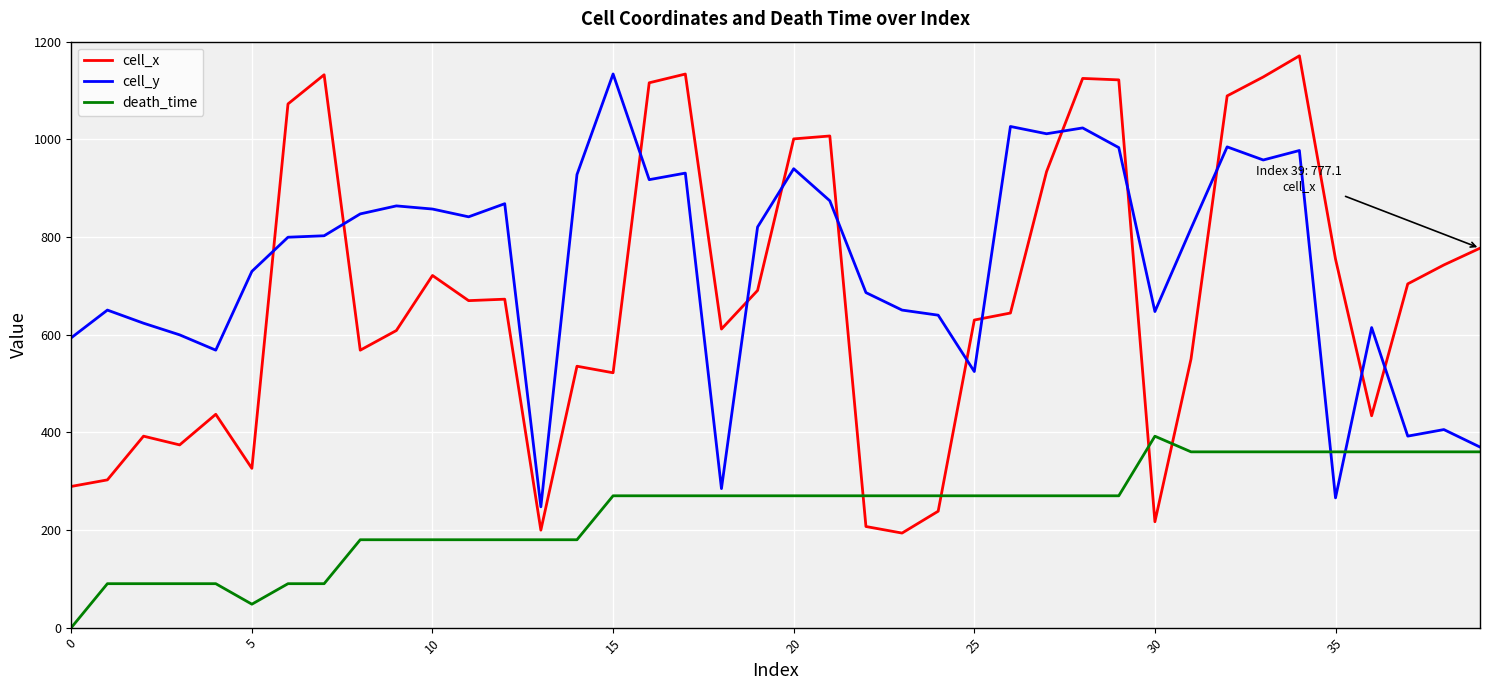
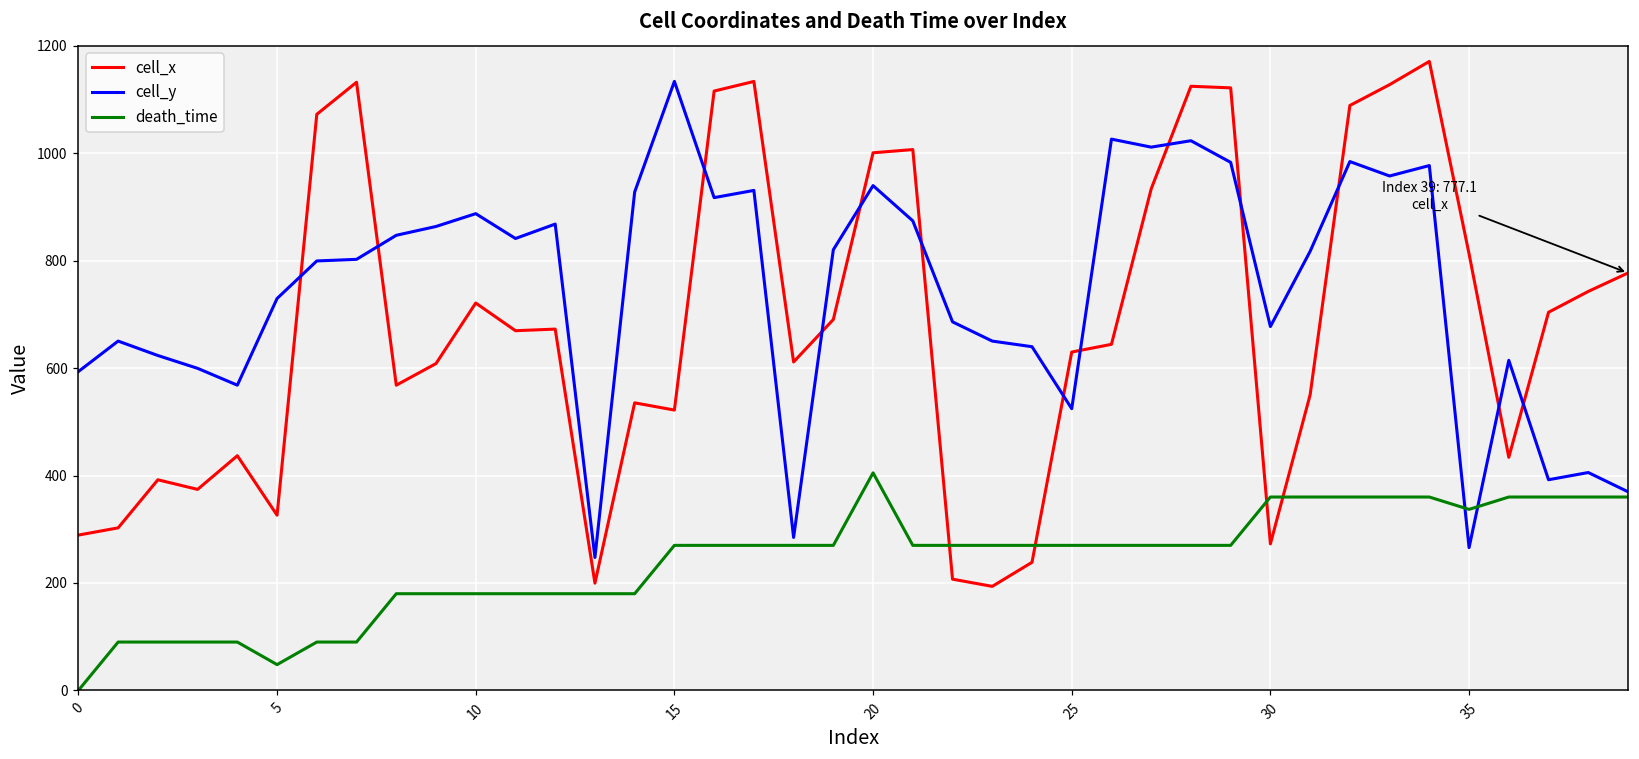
cell_y, 10: 860 -> 890
death_time, 20: 270 -> 410
cell_x, 30: 220 -> 270
cell_y, 30: 650 -> 680
death_time, 30: 390 -> 360
cell_x, 35: 750 -> 810
death_time, 35: 360 -> 340
